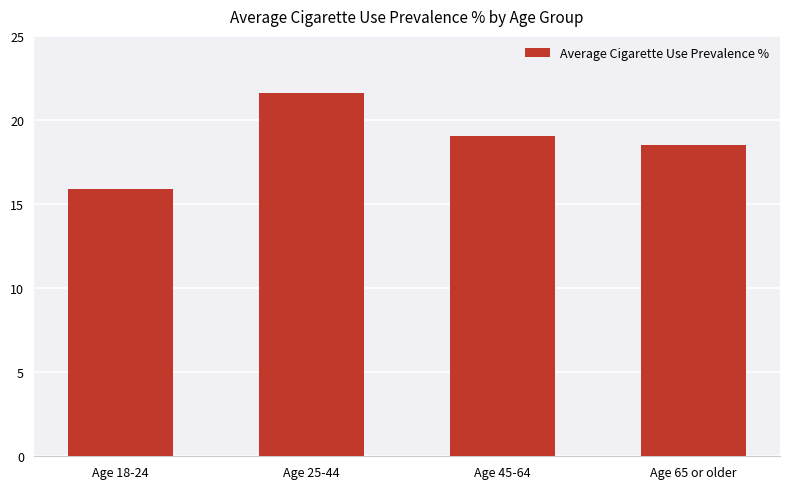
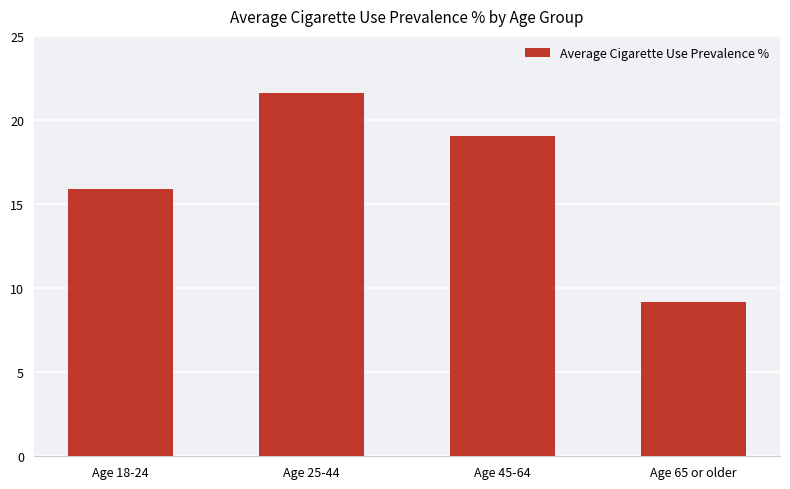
Age 65 or older: 18.5 -> 9.1
